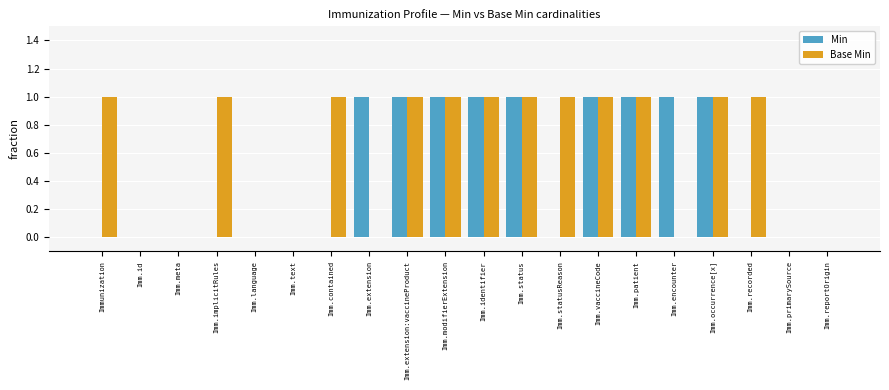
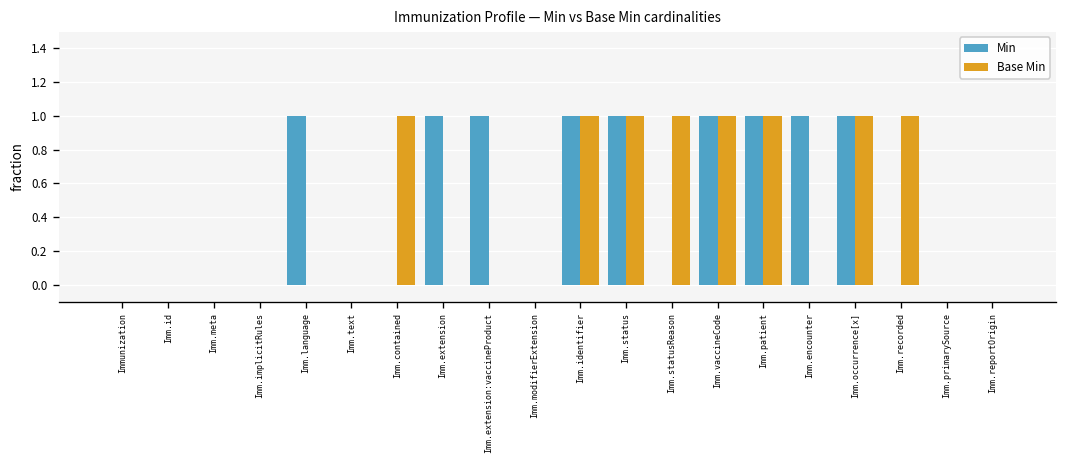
Base Min, Immunization: 1 -> 0
Base Min, Imm.implicitRules: 1 -> 0
Min, Imm.language: 0 -> 1
Base Min, Imm.extension:vaccineProduct: 1 -> 0
Min, Imm.modifierExtension: 1 -> 0
Base Min, Imm.modifierExtension: 1 -> 0
